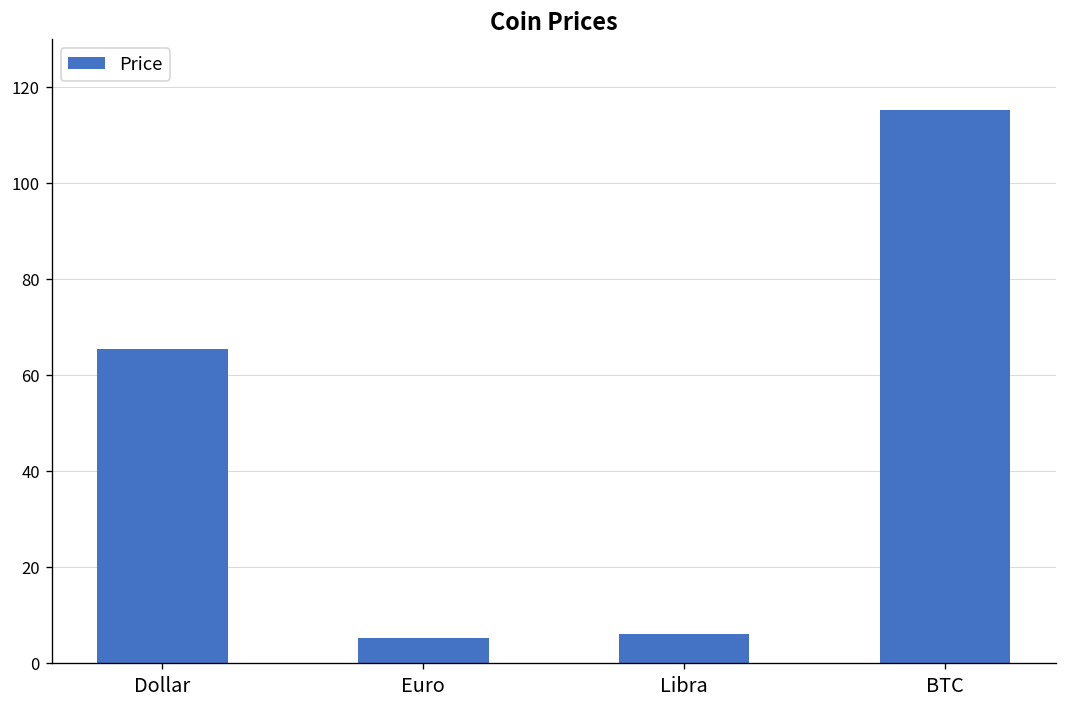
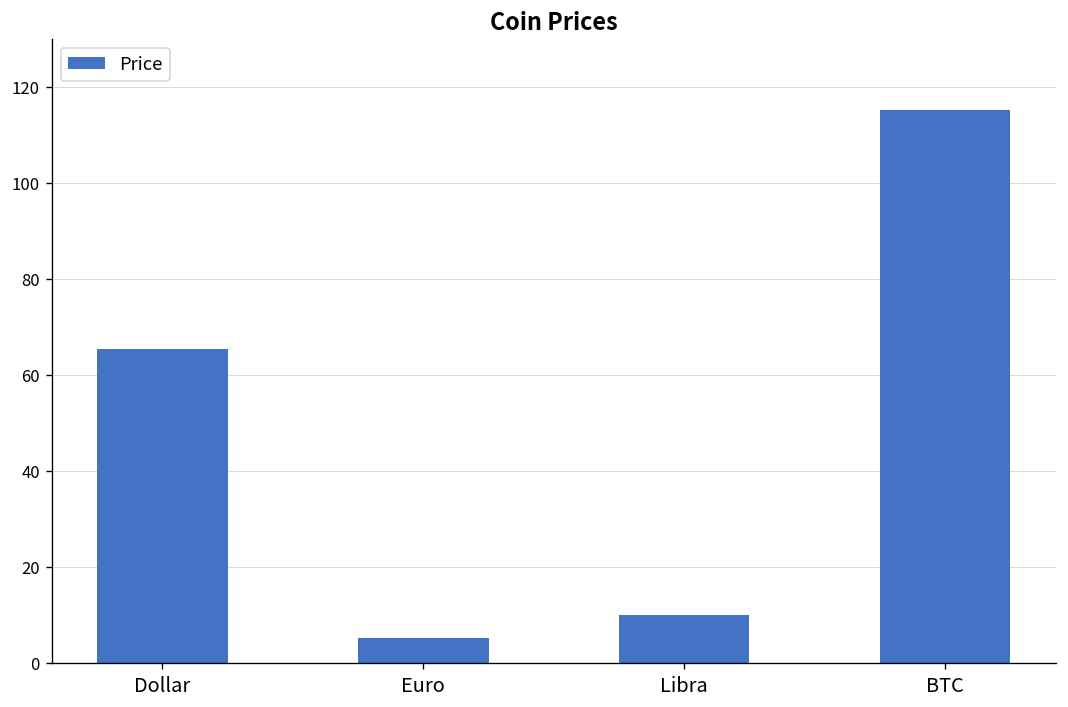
Libra: 6 -> 10
